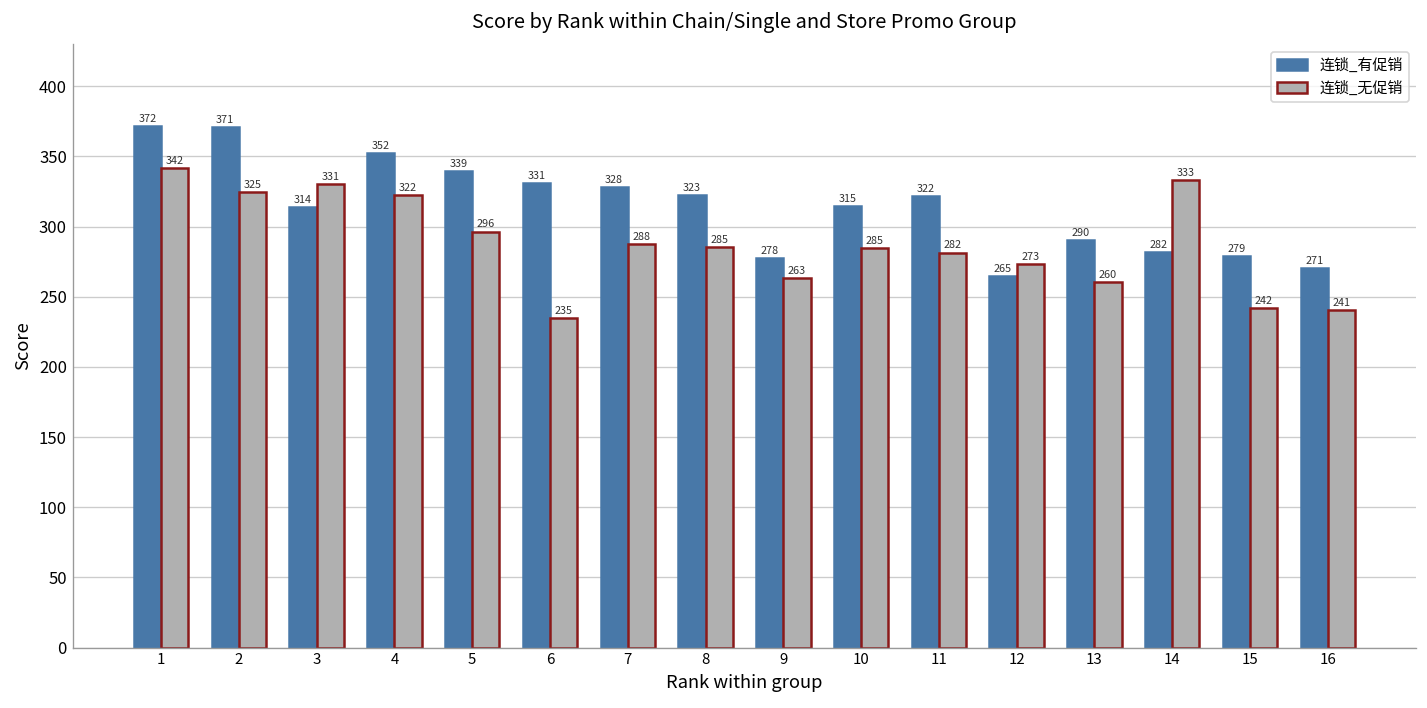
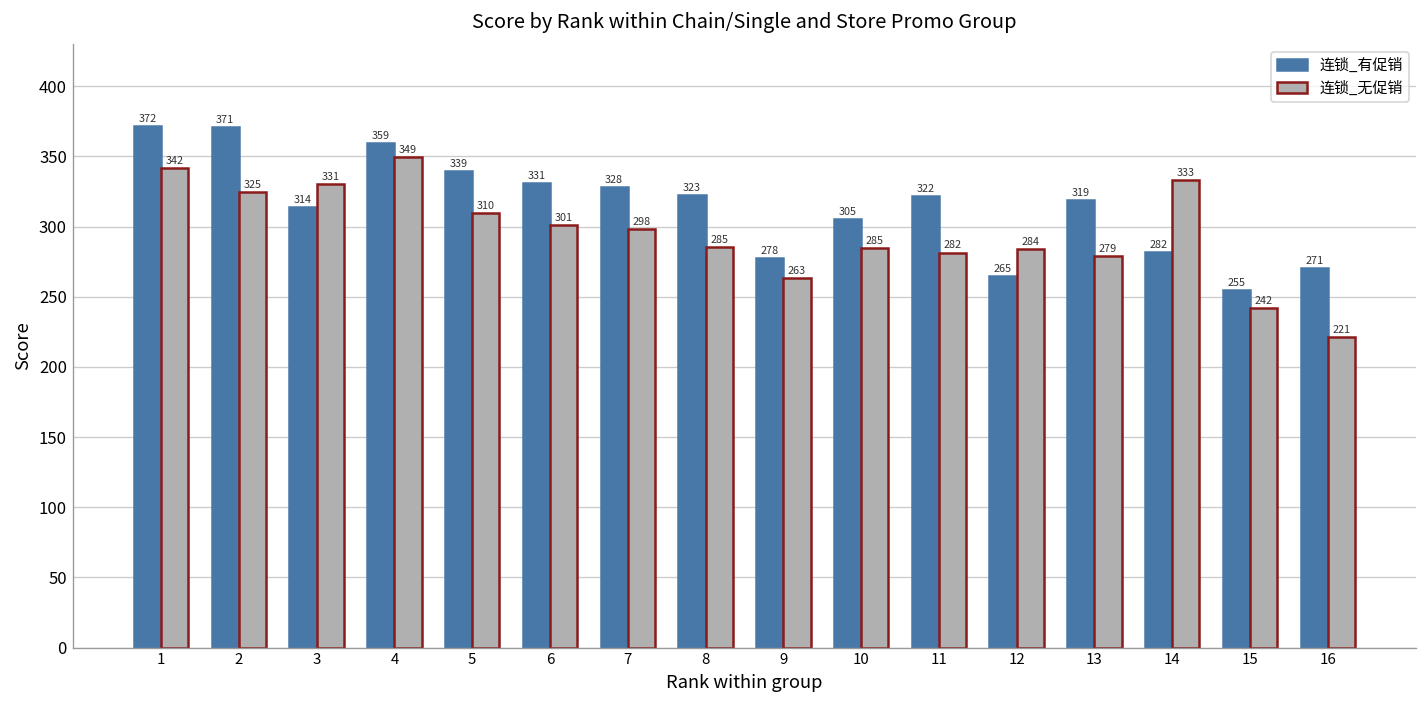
连锁_有促销, 4: 352 -> 359
连锁_无促销, 4: 322 -> 349
连锁_无促销, 5: 296 -> 310
连锁_无促销, 6: 235 -> 301
连锁_无促销, 7: 288 -> 298
连锁_有促销, 10: 315 -> 305
连锁_无促销, 12: 273 -> 284
连锁_有促销, 13: 290 -> 319
连锁_无促销, 13: 260 -> 279
连锁_有促销, 15: 279 -> 255
连锁_无促销, 16: 241 -> 221
